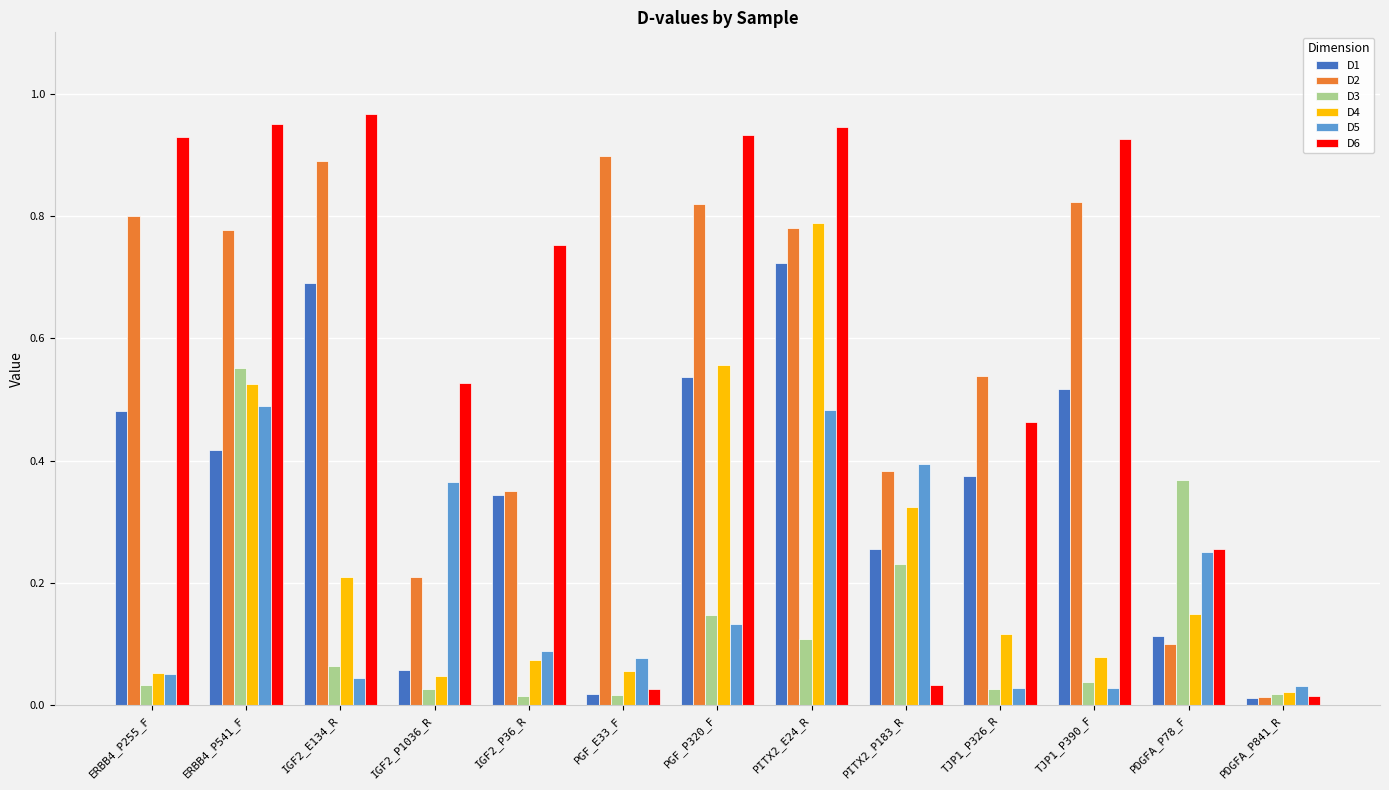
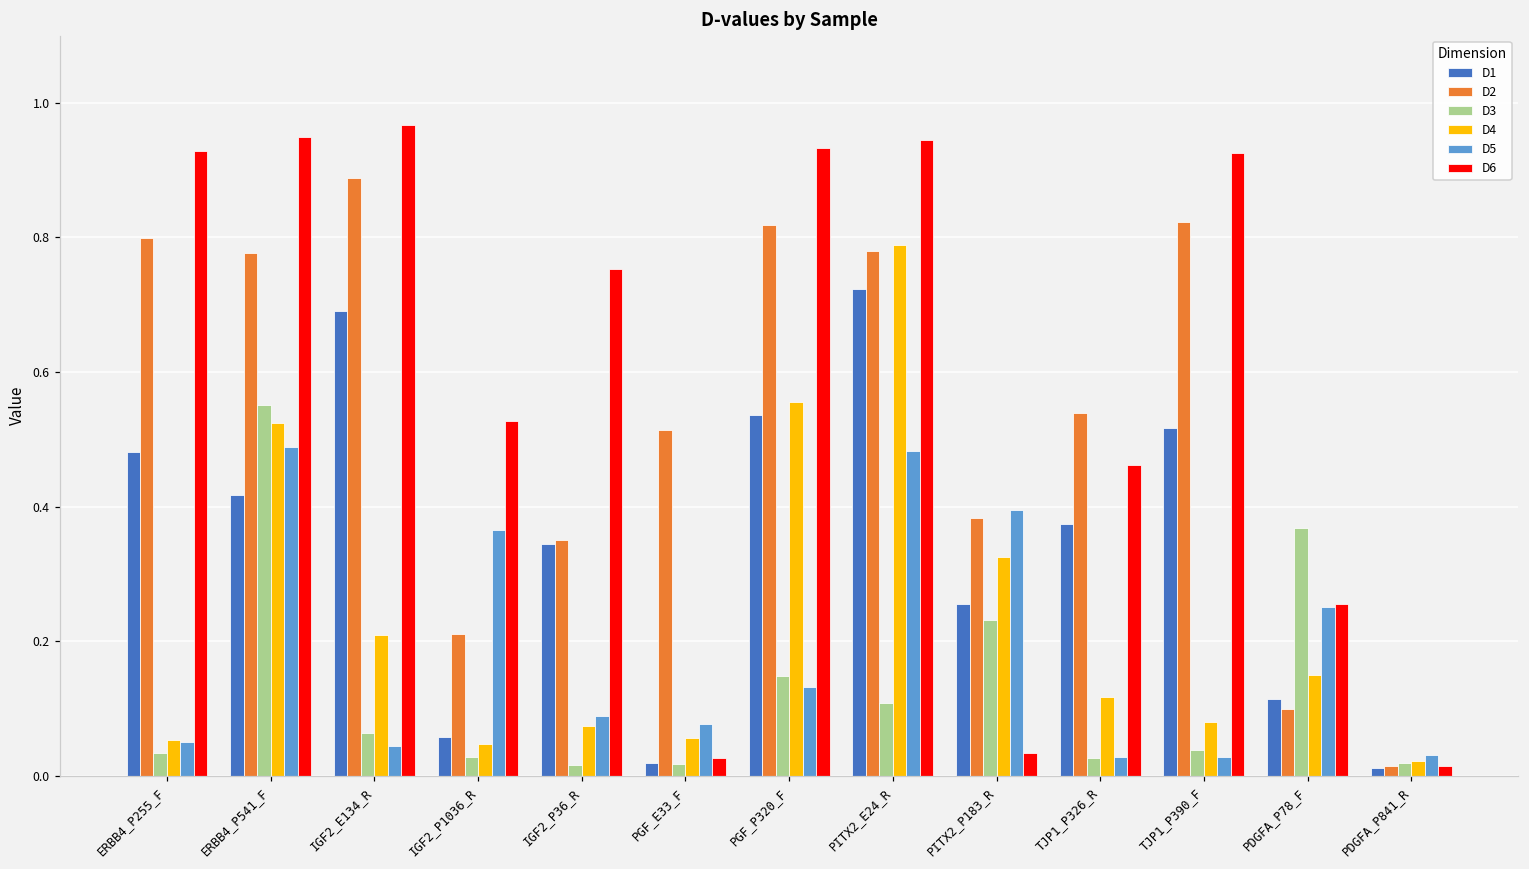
D2, PGF_E33_F: 0.90 -> 0.51
